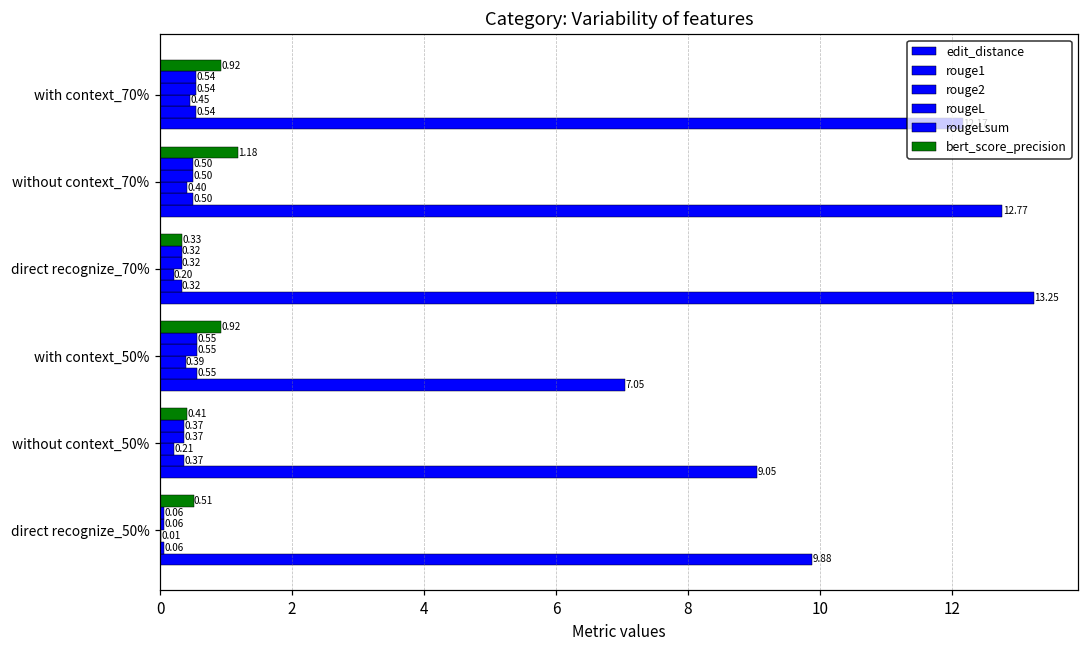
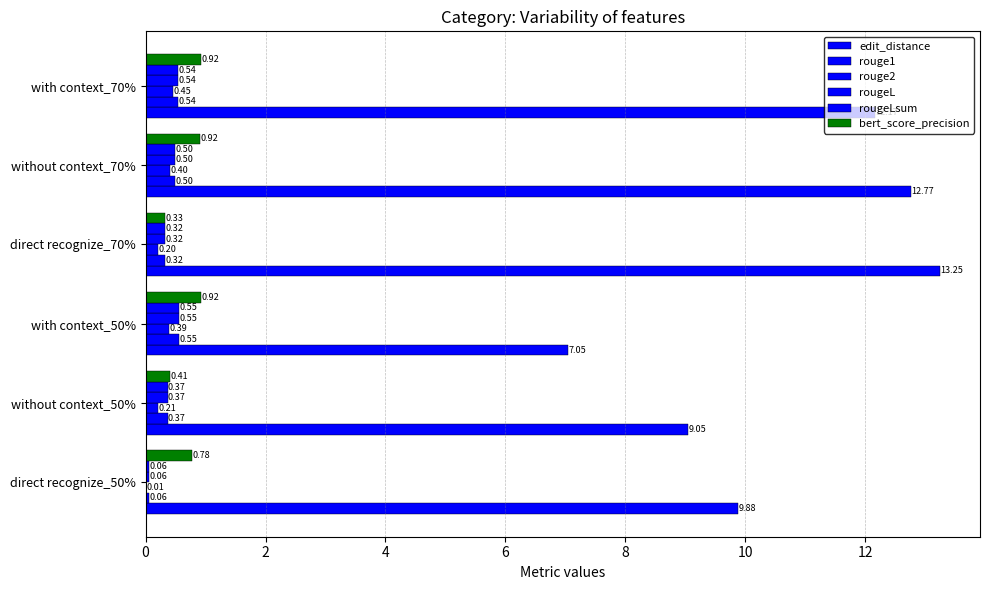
bert_score_precision, without context_70%: 1.18 -> 0.92
bert_score_precision, direct recognize_50%: 0.51 -> 0.78
